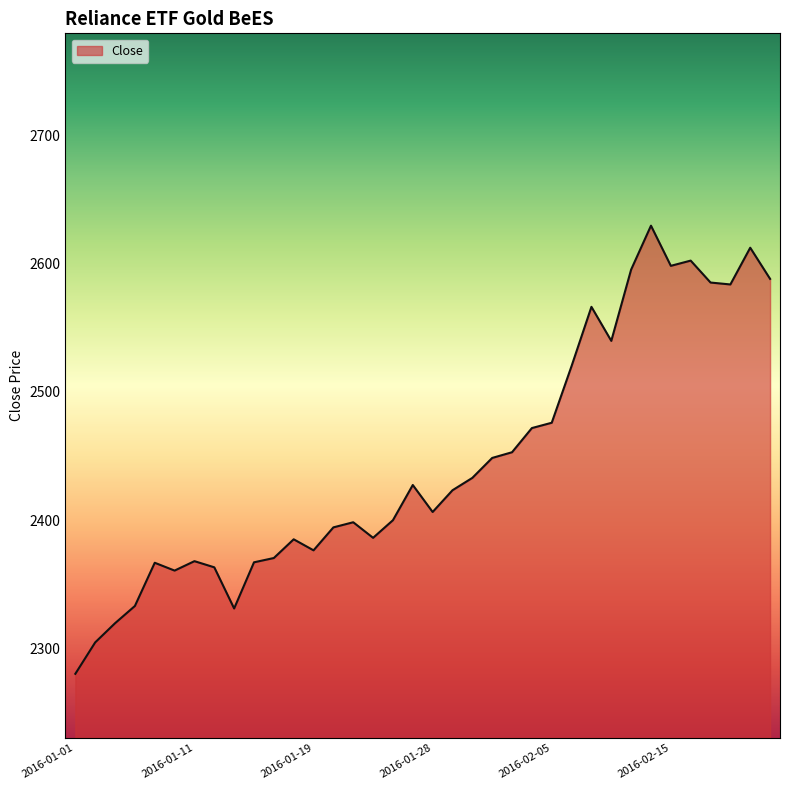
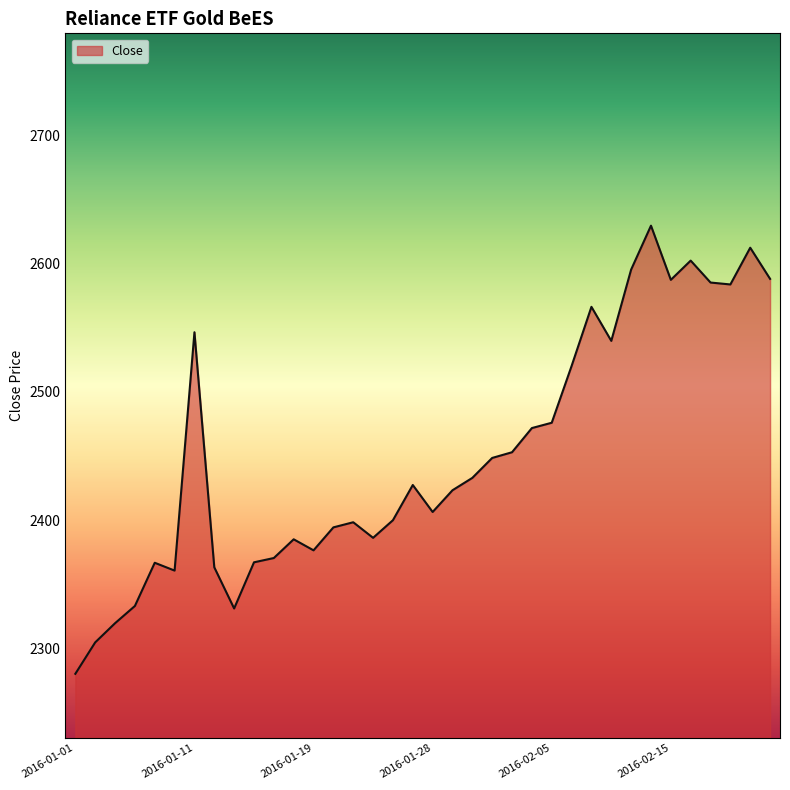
2016-01-11: 2368 -> 2547
2016-02-15: 2598 -> 2587
